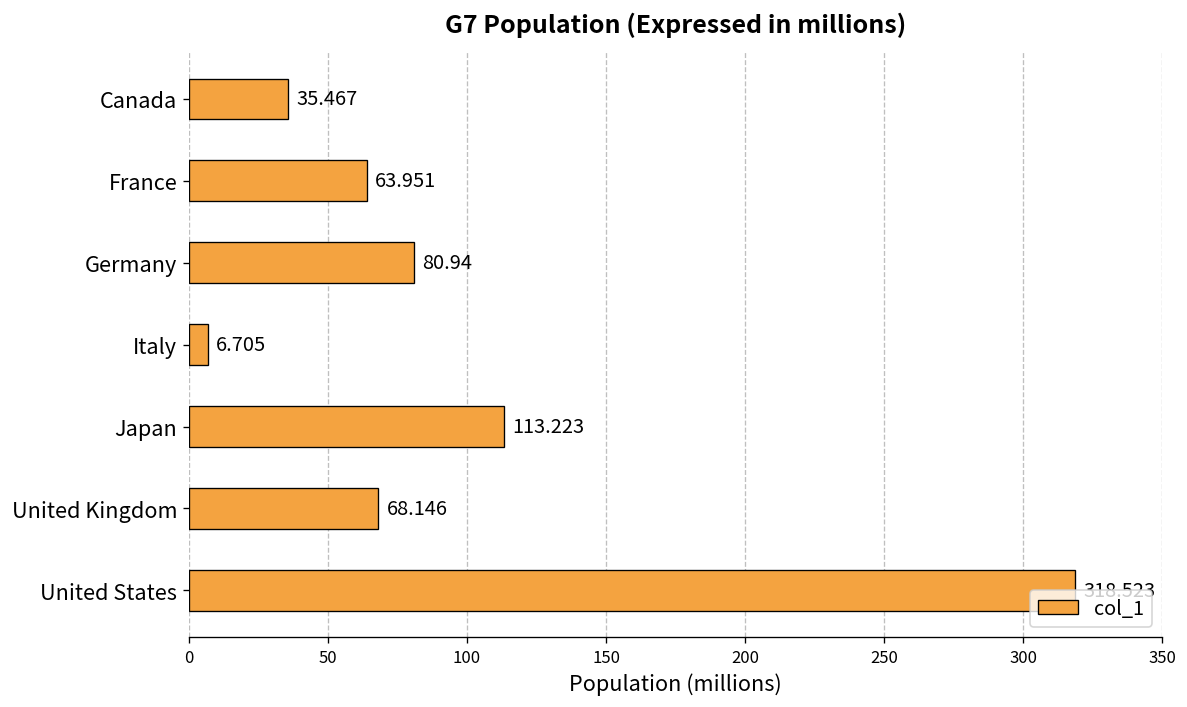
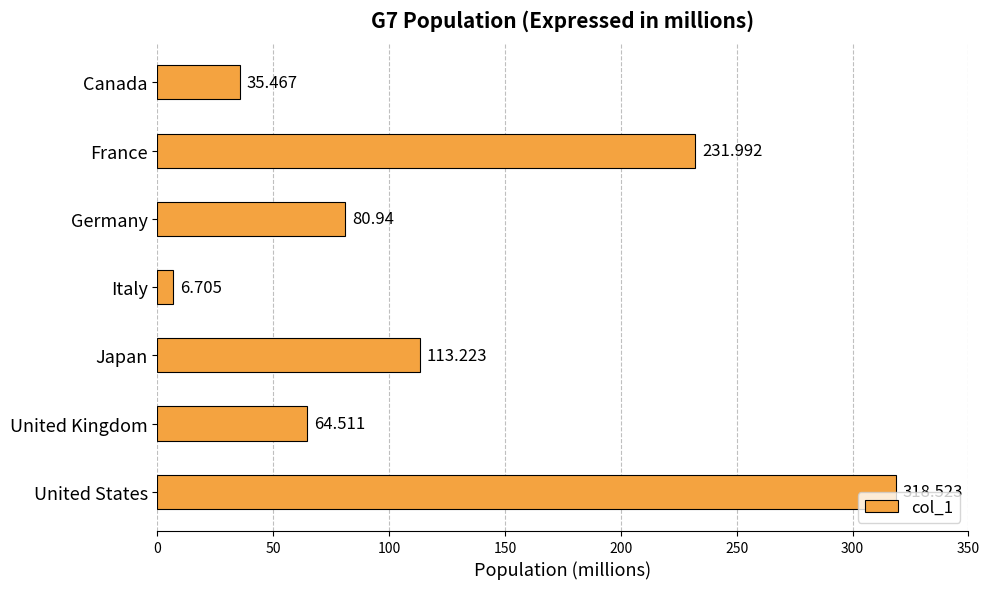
France: 63.951 -> 231.992
United Kingdom: 68.146 -> 64.511
